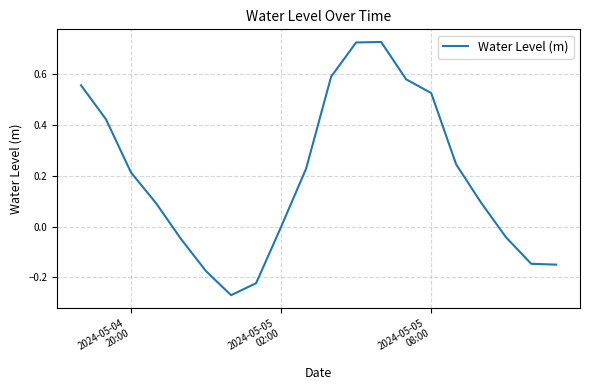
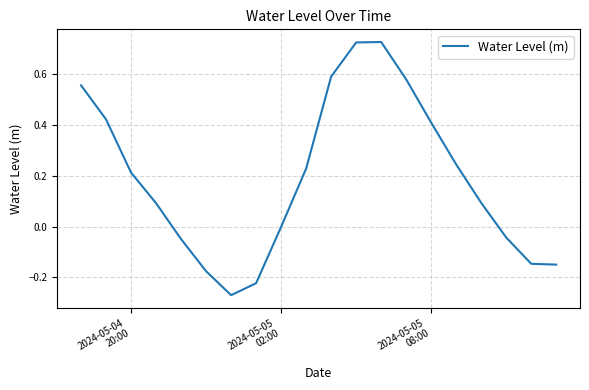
2024-05-05 08:00: 0.53 -> 0.41
